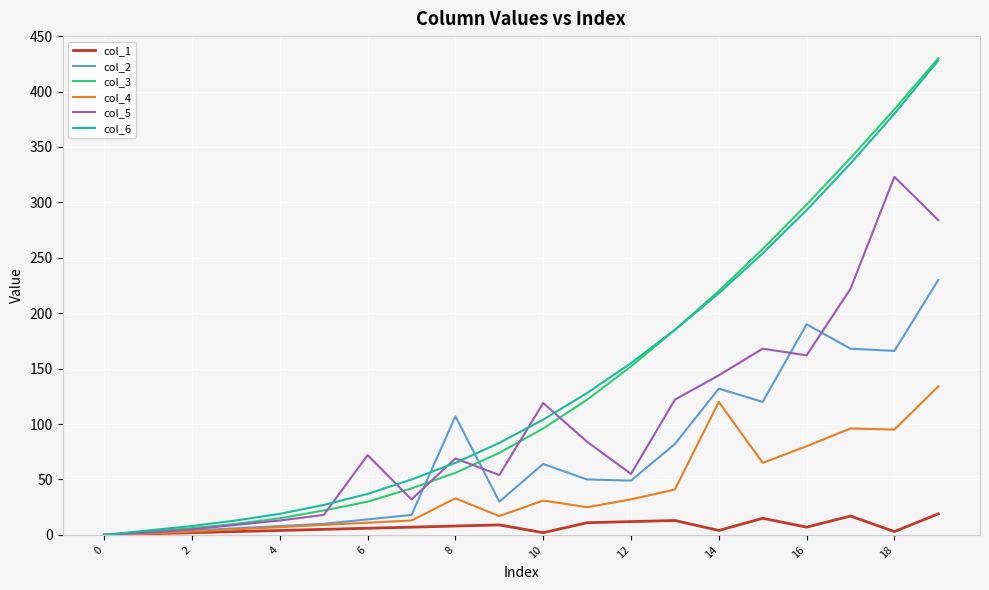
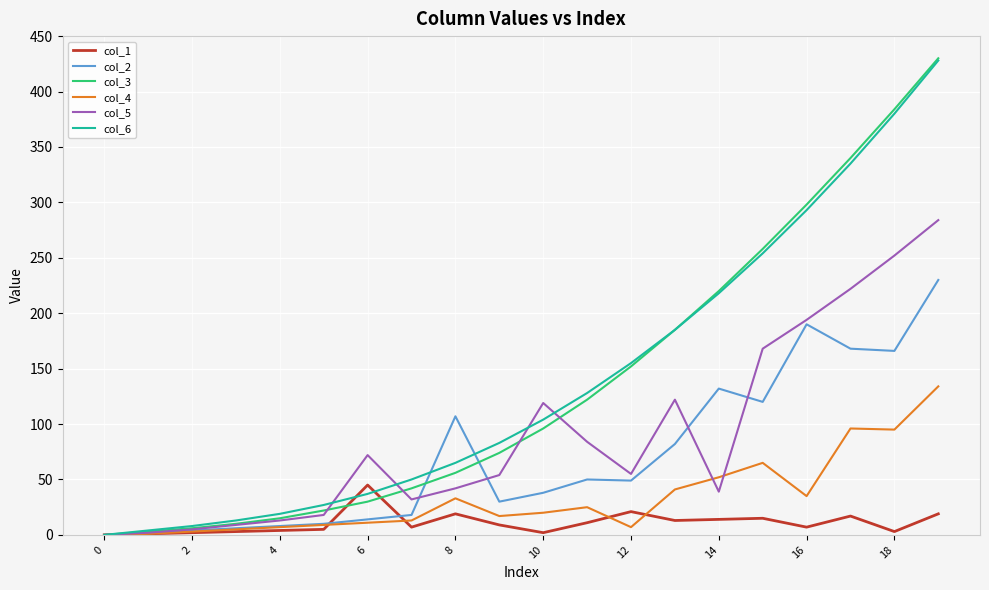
col_1, 6: 6 -> 45
col_1, 8: 8 -> 19
col_5, 8: 69 -> 42
col_2, 10: 64 -> 38
col_4, 10: 31 -> 20
col_1, 12: 12 -> 21
col_4, 12: 32 -> 7
col_1, 14: 4 -> 14
col_4, 14: 120 -> 52
col_5, 14: 144 -> 39
col_4, 16: 80 -> 35
col_5, 16: 162 -> 194
col_5, 18: 323 -> 252
